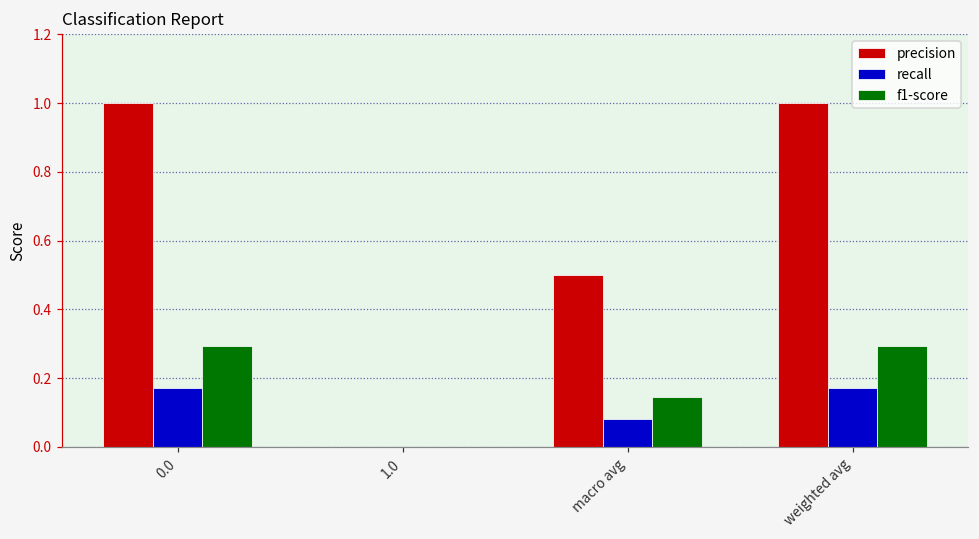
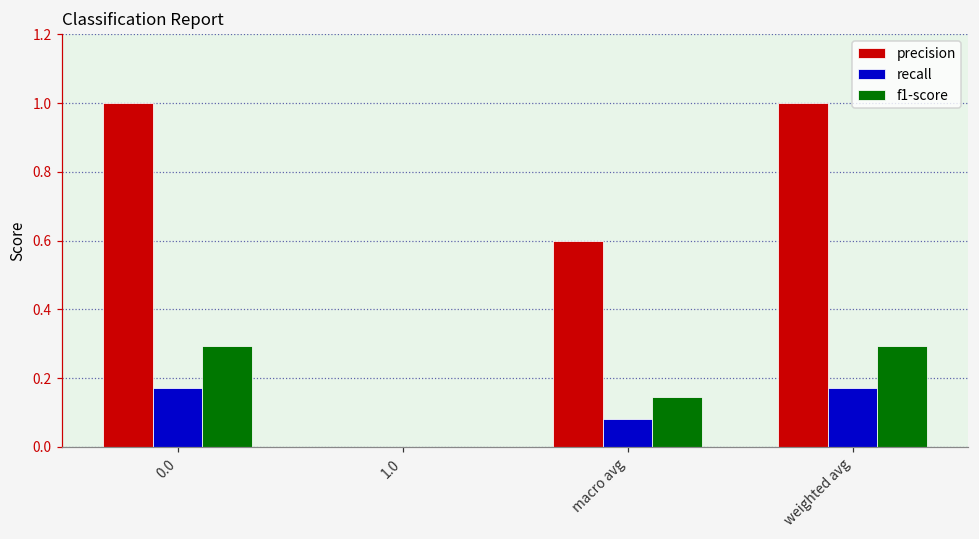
precision, macro avg: 0.5 -> 0.6
